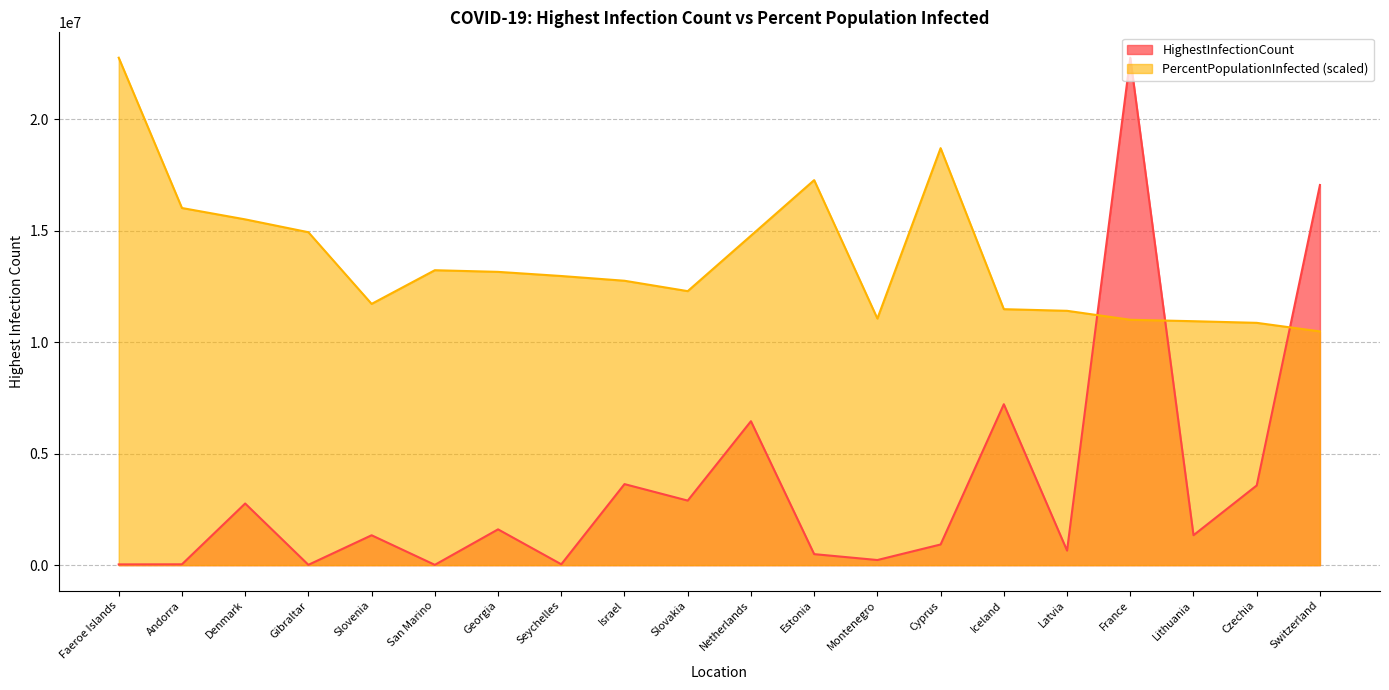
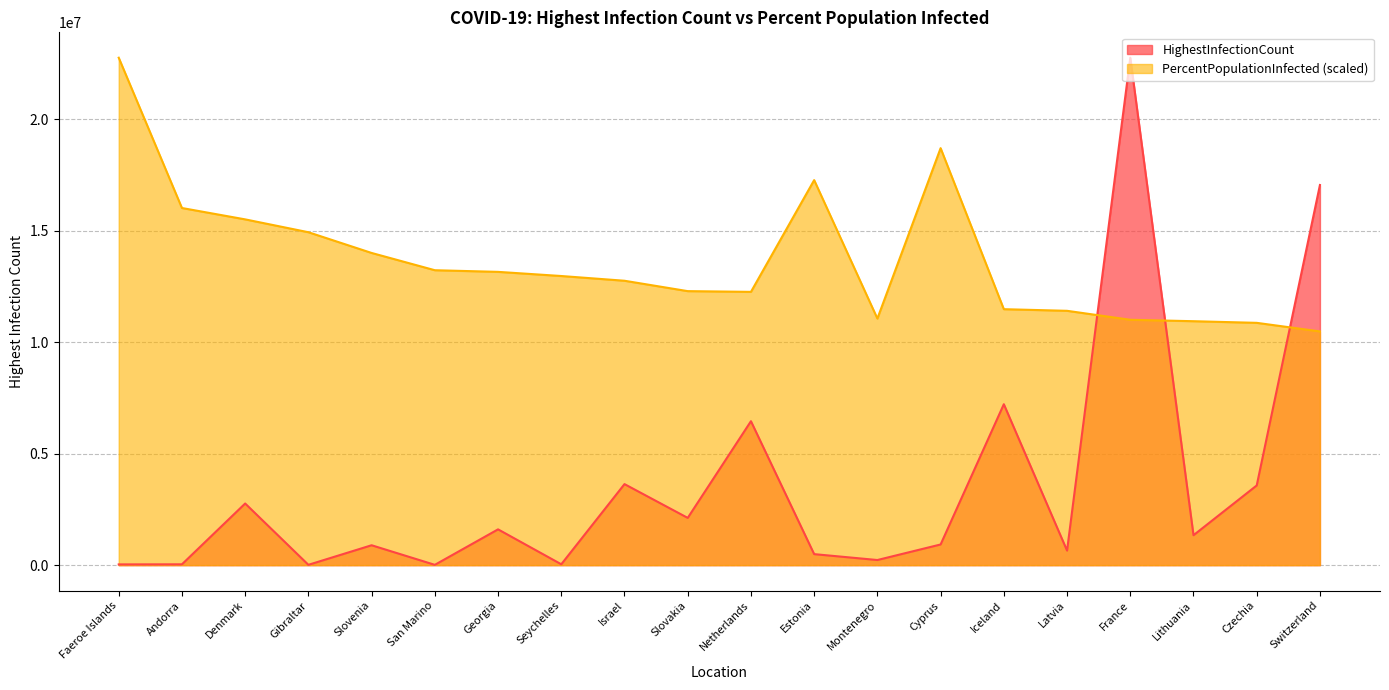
HighestInfectionCount, Slovenia: 1300000 -> 900000
PercentPopulationInfected (scaled), Slovenia: 11700000 -> 14000000
HighestInfectionCount, Slovakia: 2900000 -> 2100000
PercentPopulationInfected (scaled), Netherlands: 14800000 -> 12300000
